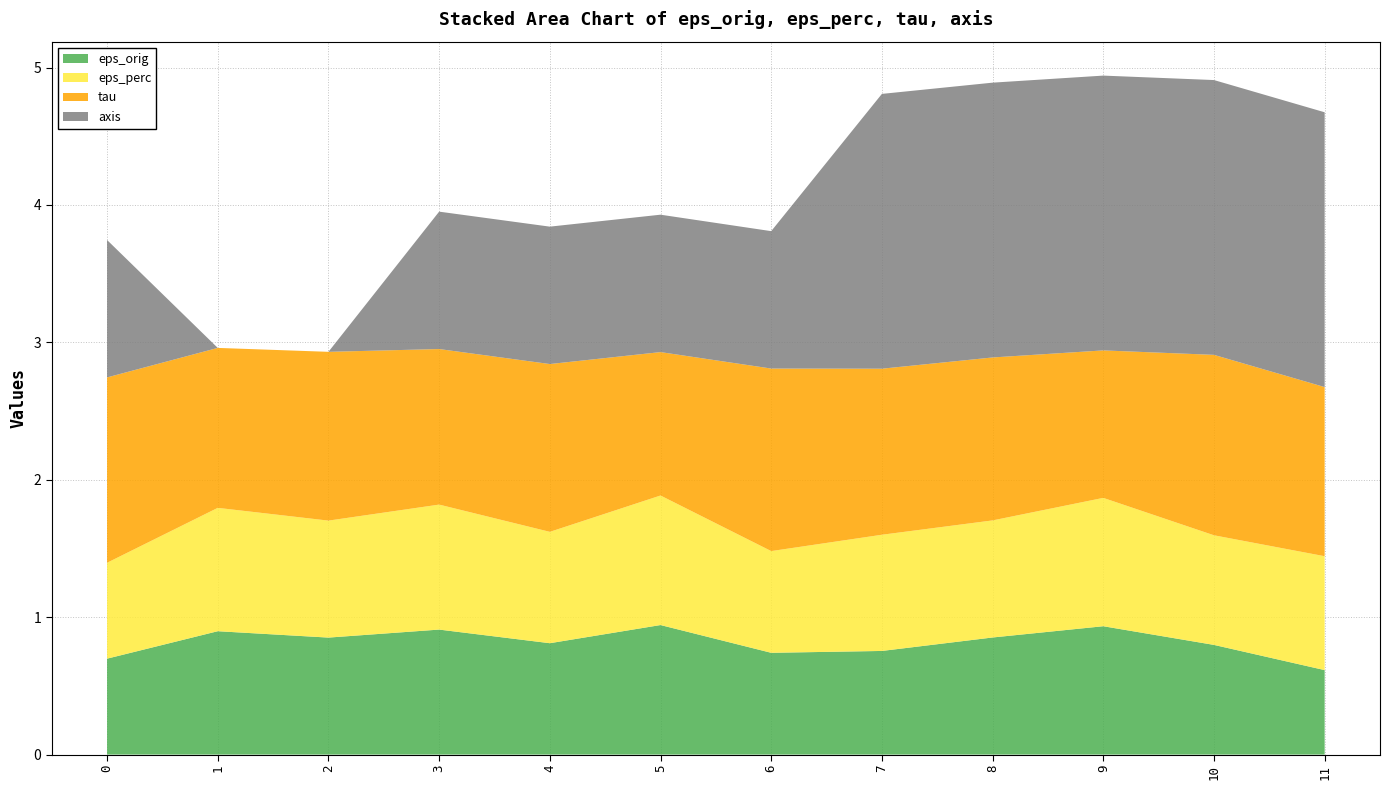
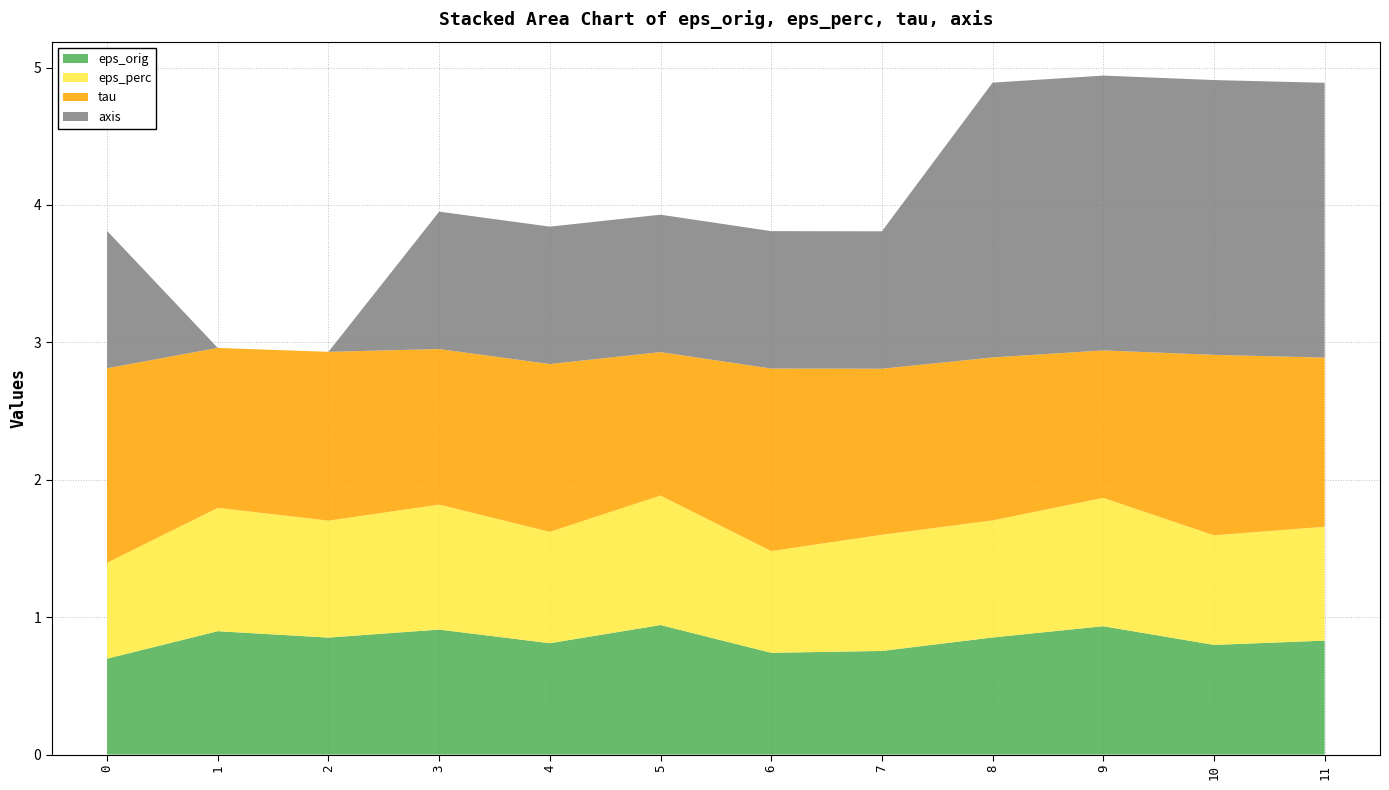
tau, 0: 1.35 -> 1.42
axis, 7: 2 -> 1
eps_orig, 11: 0.61 -> 0.83
